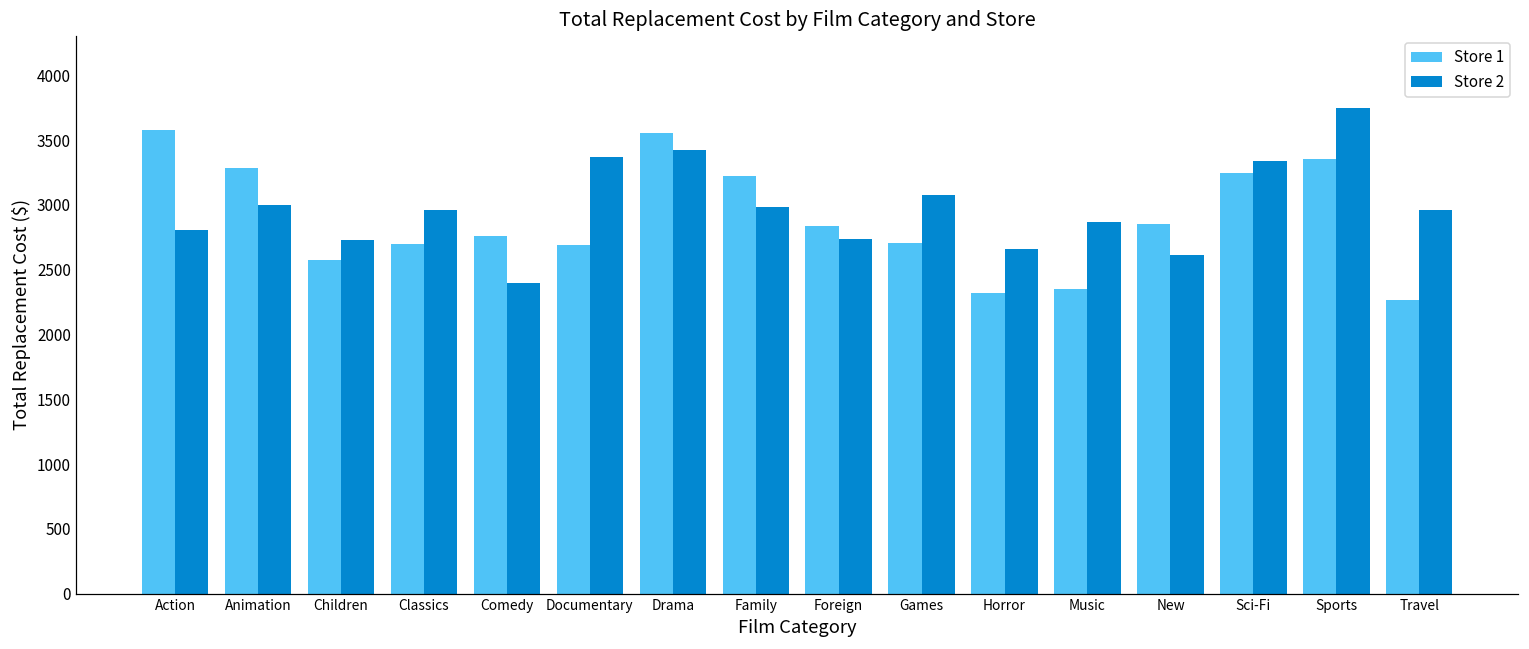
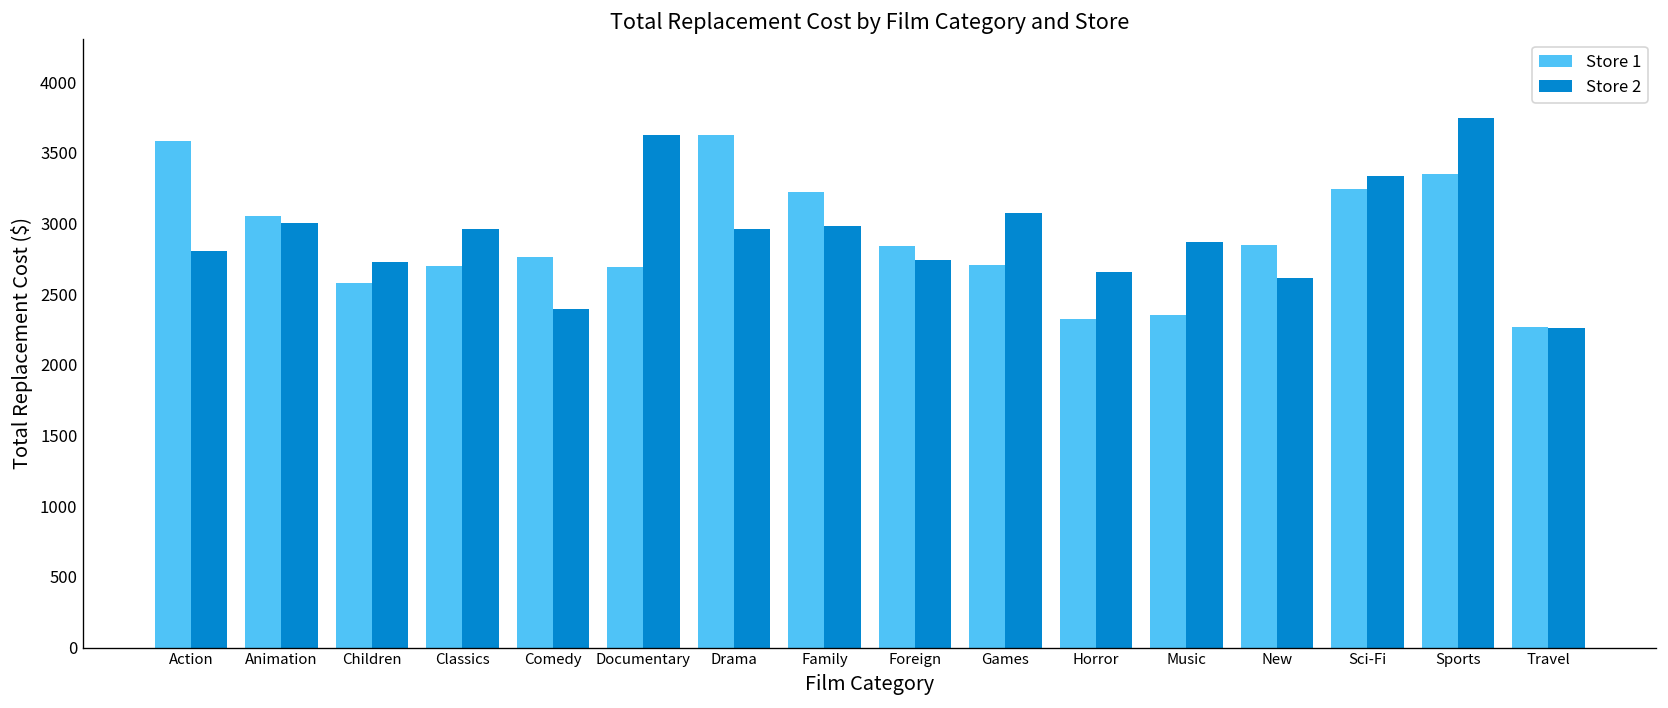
Store 1, Animation: 3280 -> 3060
Store 2, Documentary: 3370 -> 3620
Store 1, Drama: 3550 -> 3630
Store 2, Drama: 3430 -> 2960
Store 2, Travel: 2960 -> 2260
